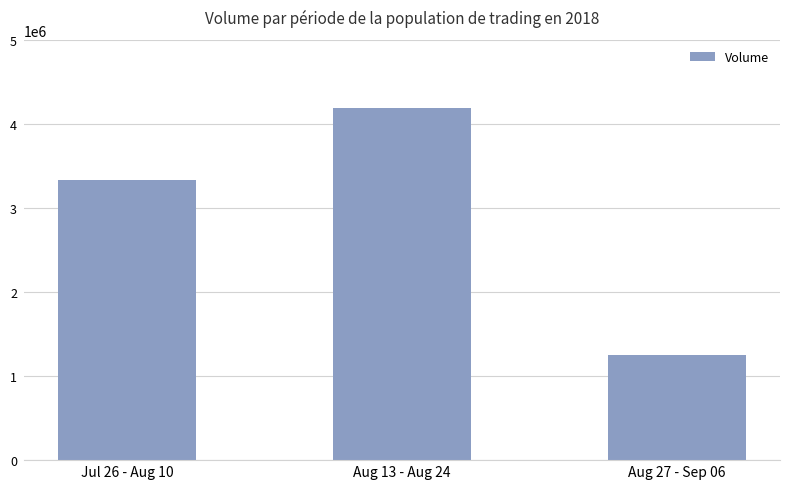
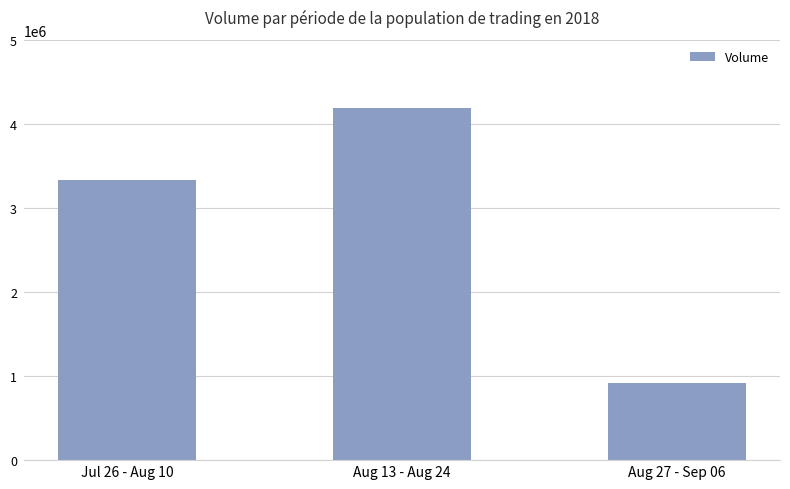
Aug 27 - Sep 06: 1300000 -> 900000
